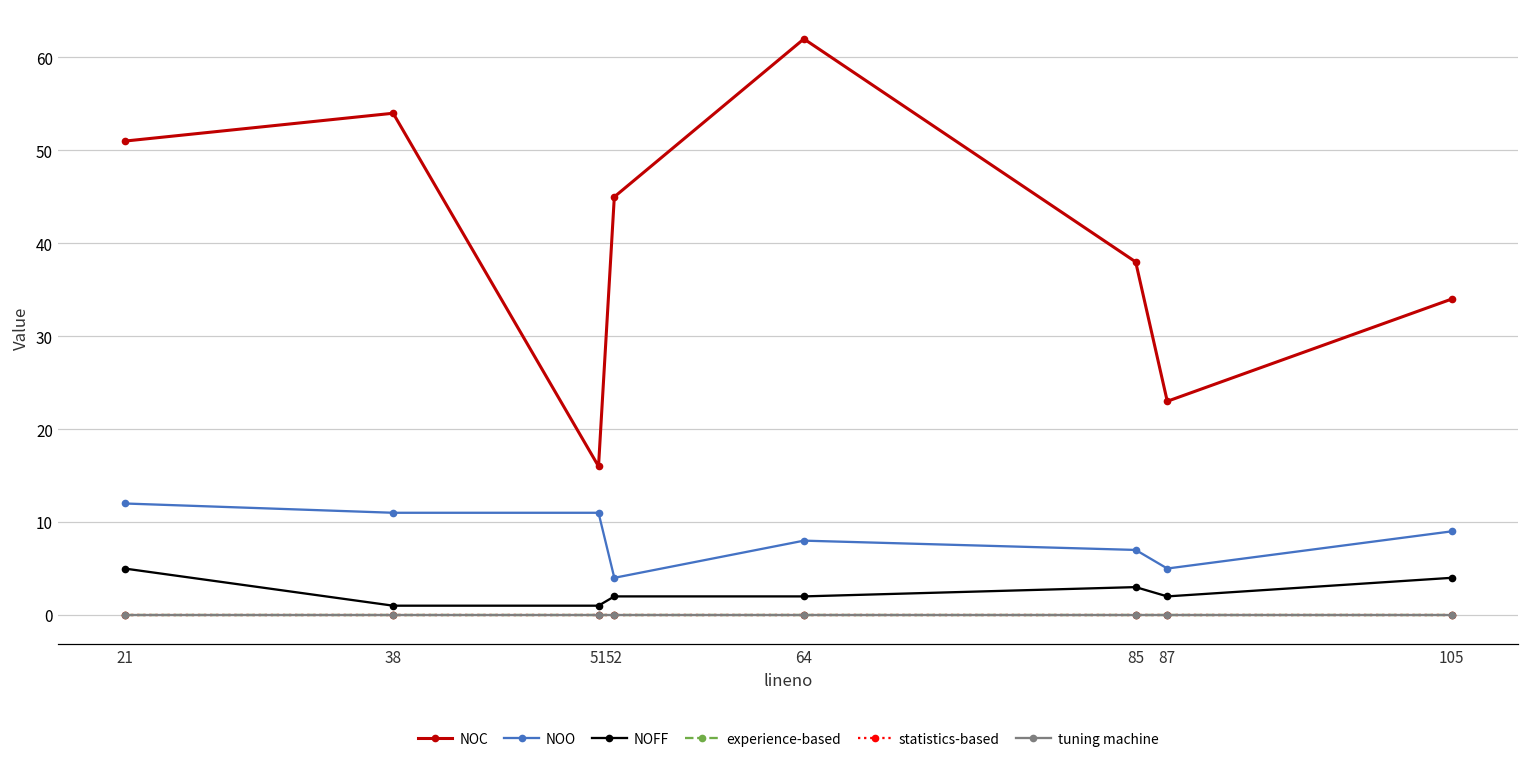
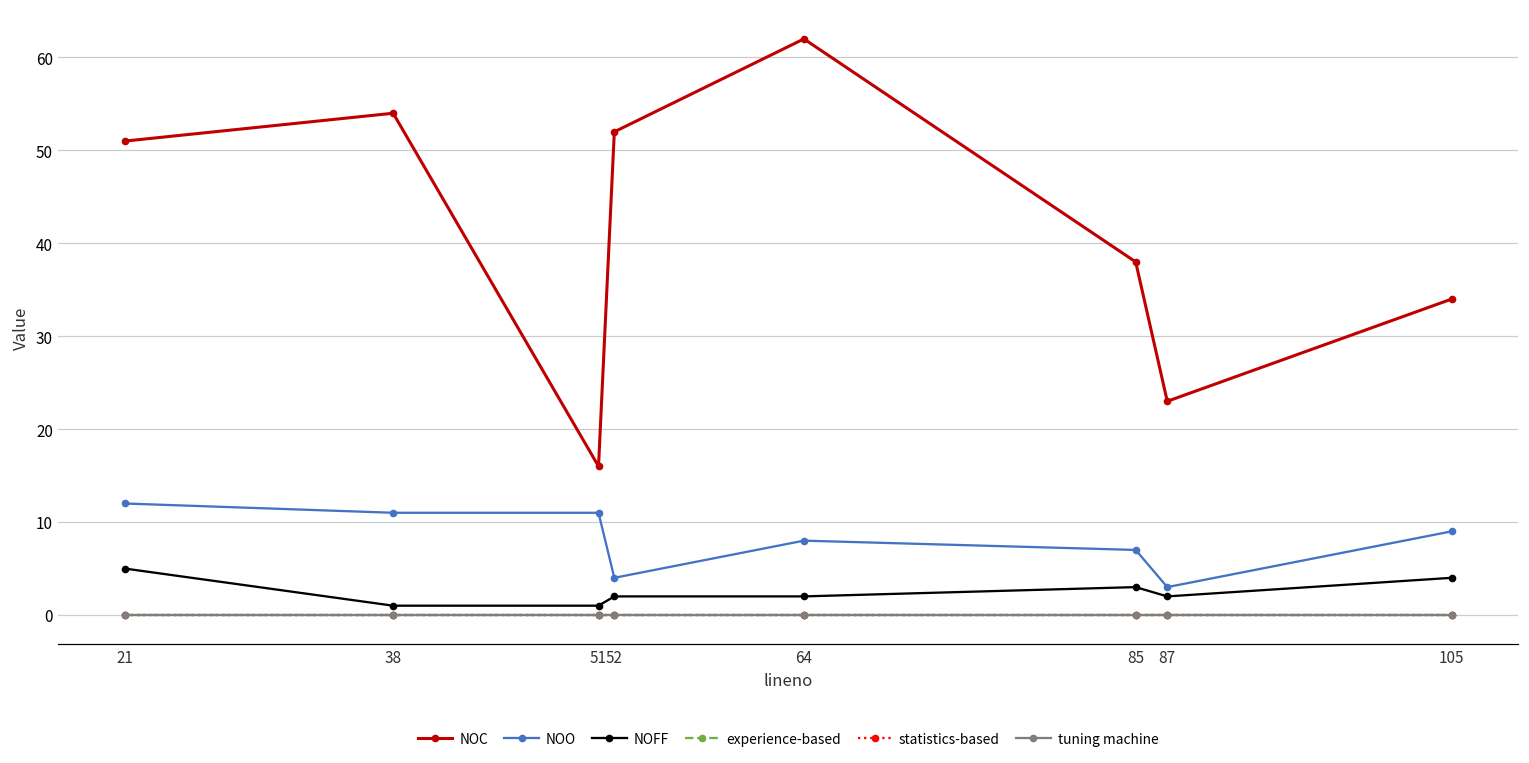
NOC, 52: 45 -> 52
NOO, 87: 5 -> 3
